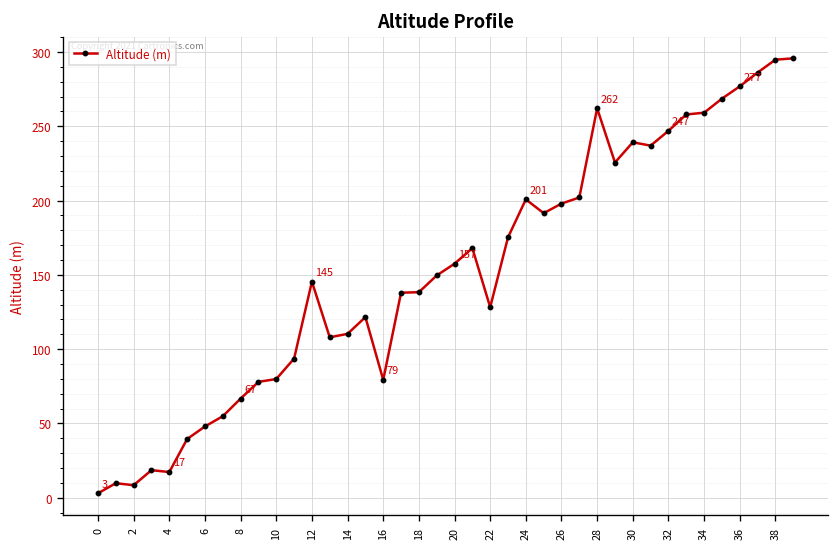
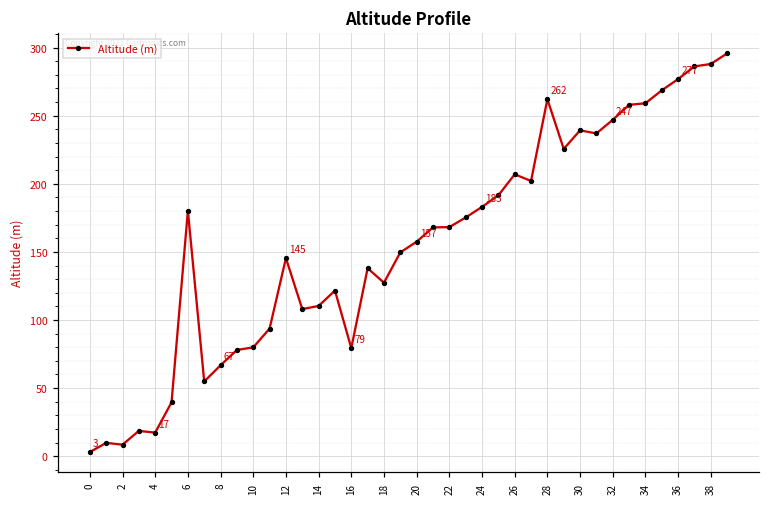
6: 48 -> 180
18: 138 -> 127
22: 128 -> 168
24: 201 -> 183
26: 198 -> 207
38: 295 -> 288
